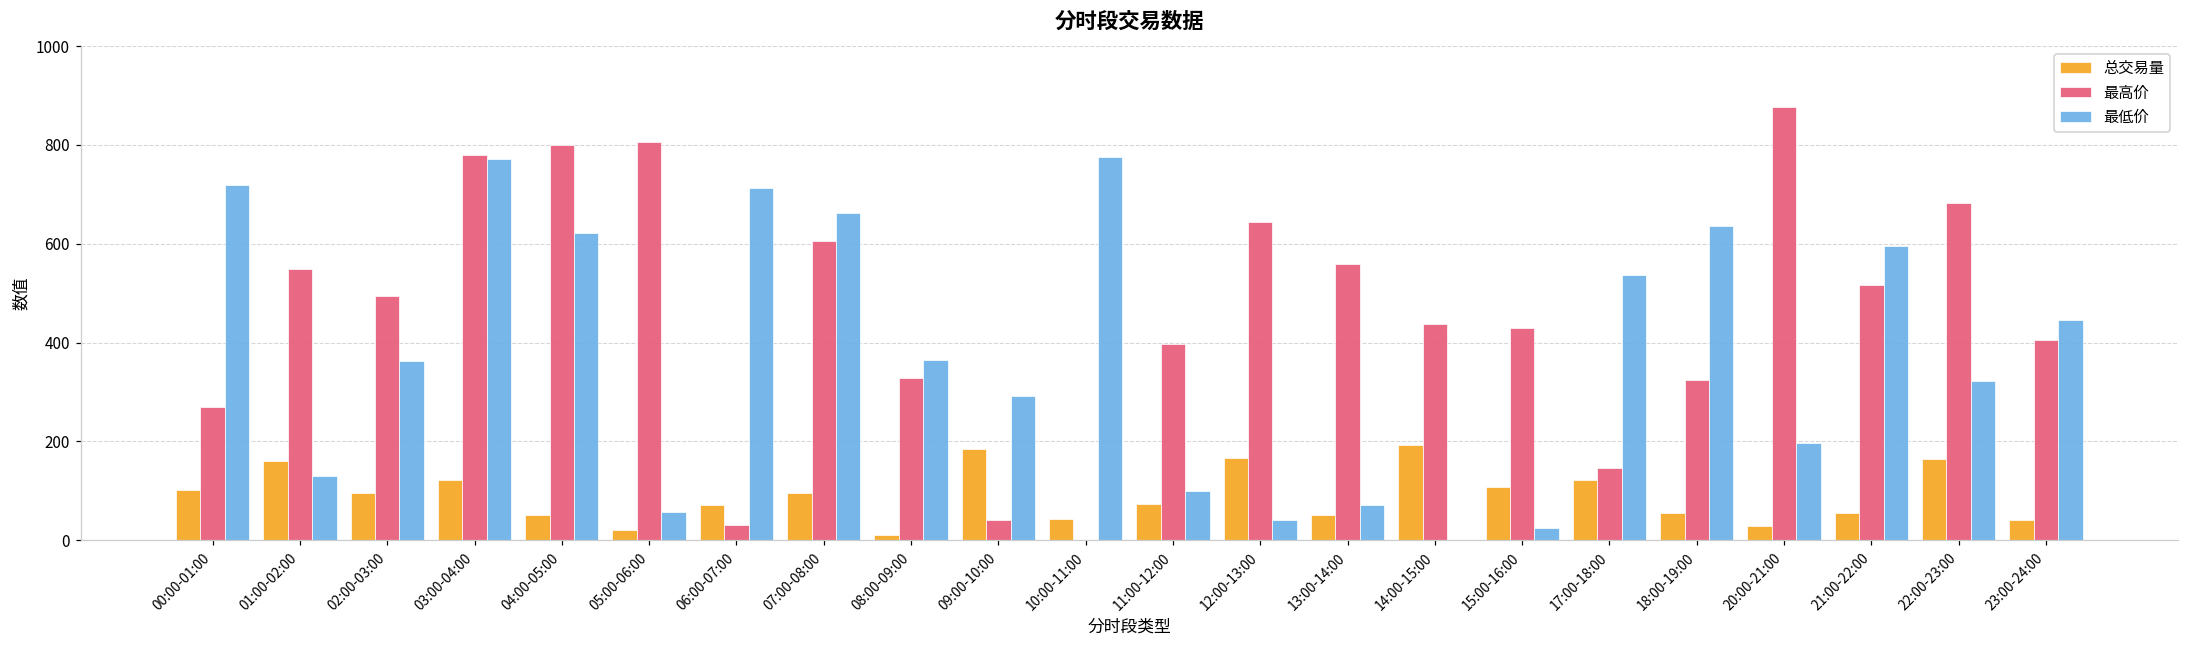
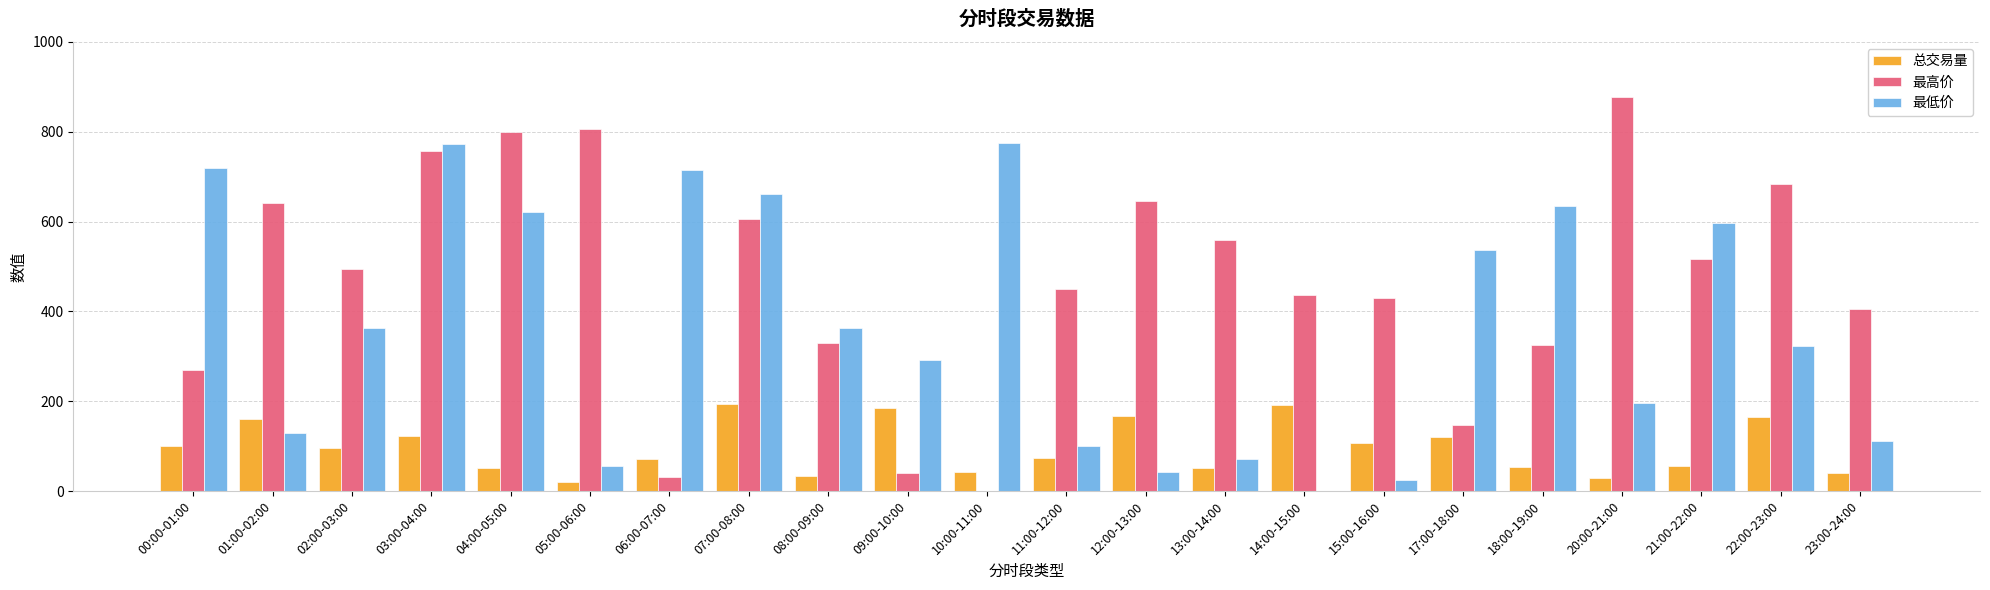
最高价, 01:00-02:00: 550 -> 640
最高价, 03:00-04:00: 780 -> 760
总交易量, 07:00-08:00: 90 -> 190
总交易量, 08:00-09:00: 10 -> 30
最高价, 11:00-12:00: 400 -> 450
最低价, 23:00-24:00: 440 -> 110
